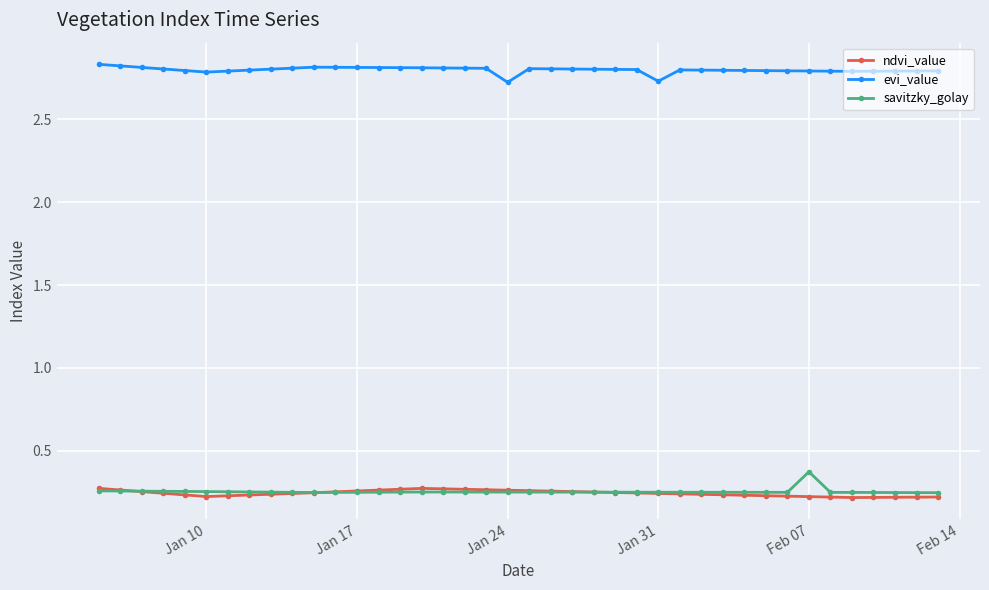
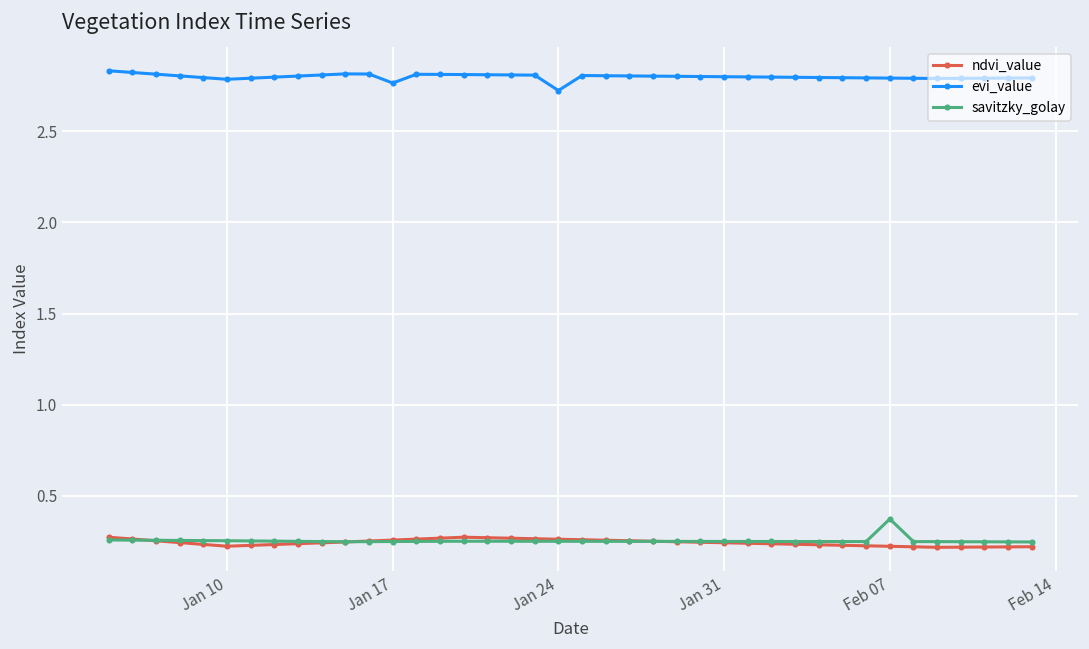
evi_value, Jan 17: 2.81 -> 2.76
evi_value, Jan 31: 2.73 -> 2.80
